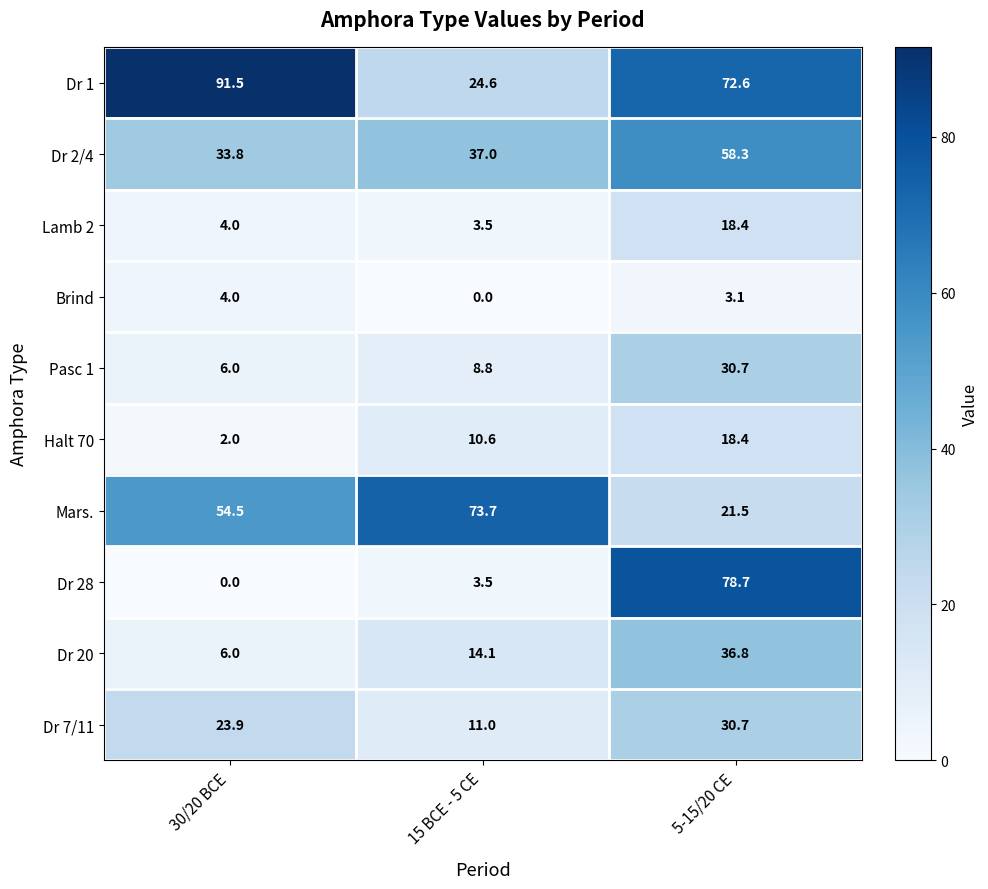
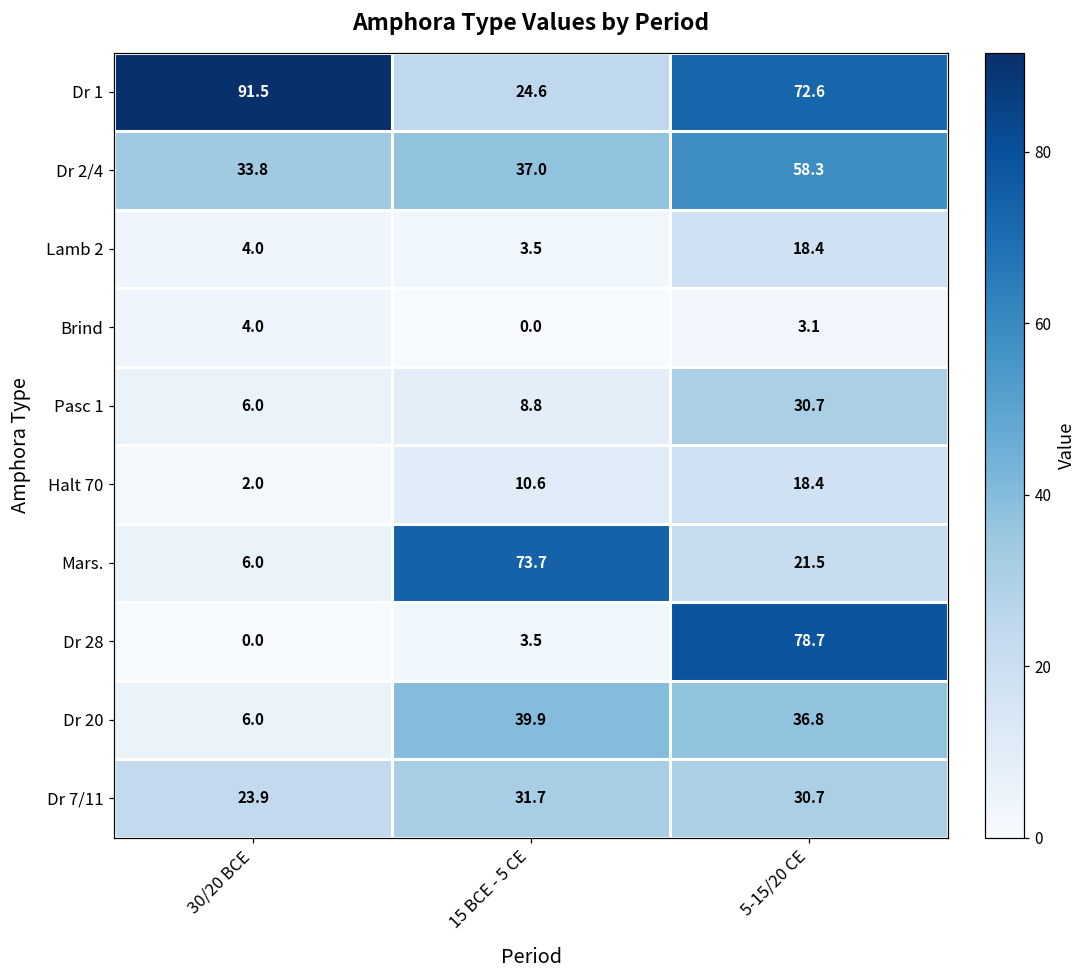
Mars., 30/20 BCE: 54.5 -> 6.0
Dr 20, 15 BCE - 5 CE: 14.1 -> 39.9
Dr 7/11, 15 BCE - 5 CE: 11.0 -> 31.7
